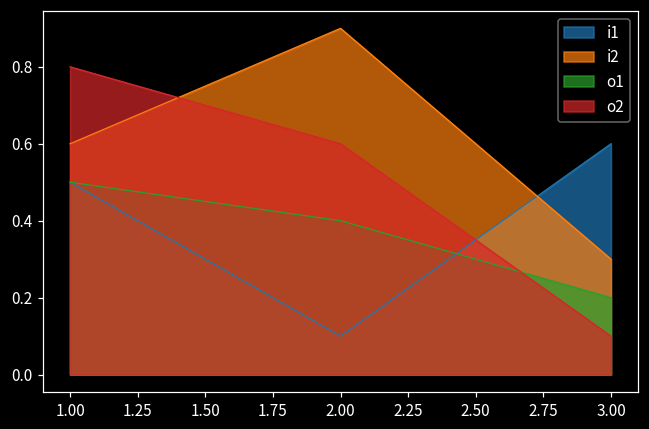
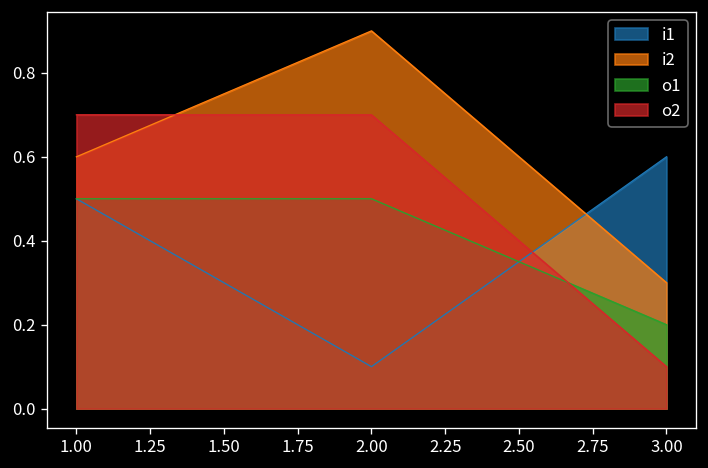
o2, 1.00: 0.8 -> 0.7
o1, 2.00: 0.4 -> 0.5
o2, 2.00: 0.6 -> 0.7
